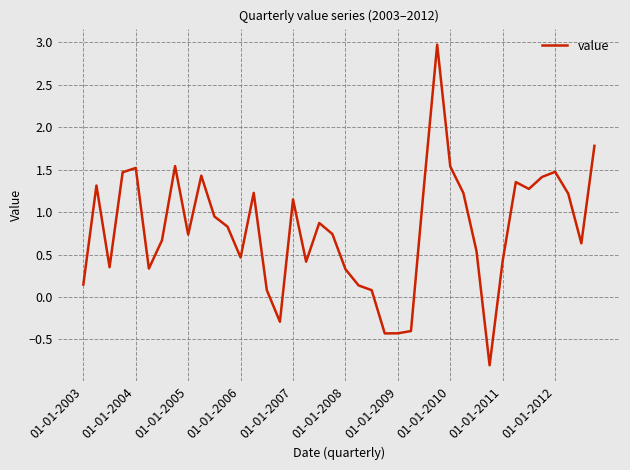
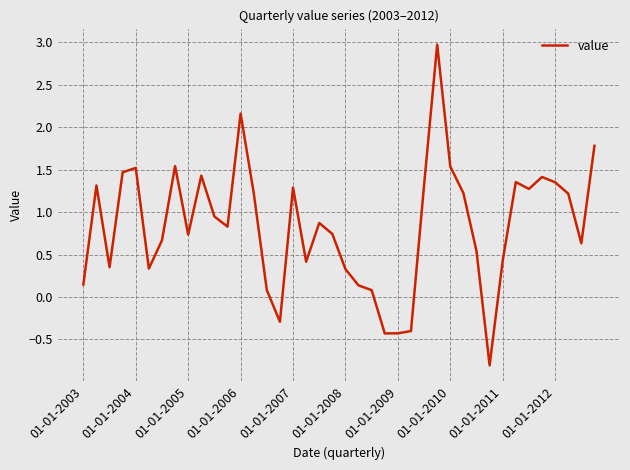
01-01-2006: 0.5 -> 2.2
01-01-2007: 1.1 -> 1.3
01-01-2012: 1.5 -> 1.4
